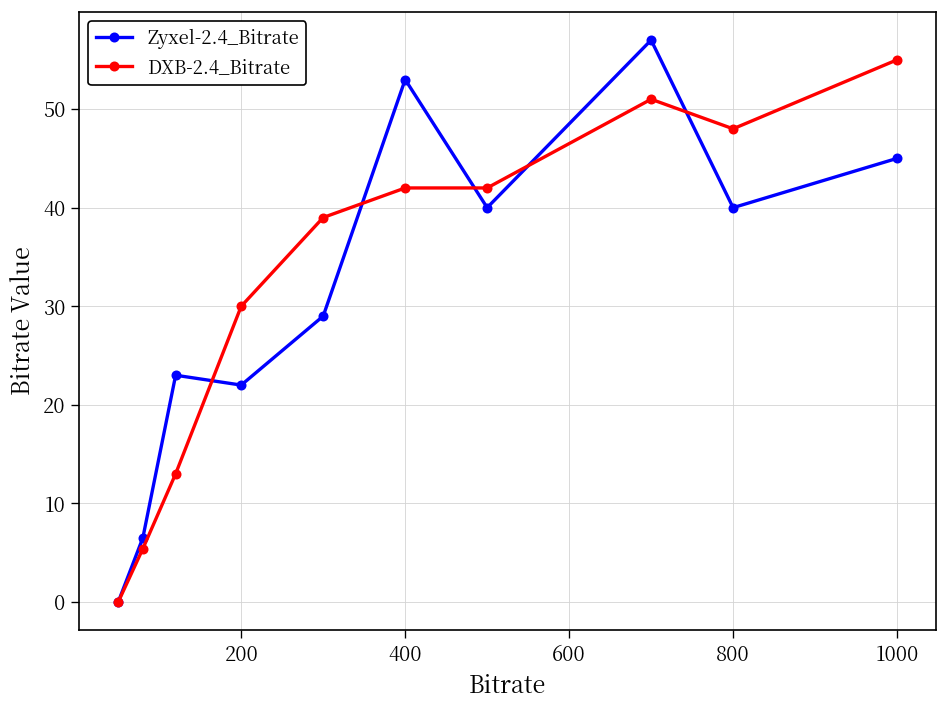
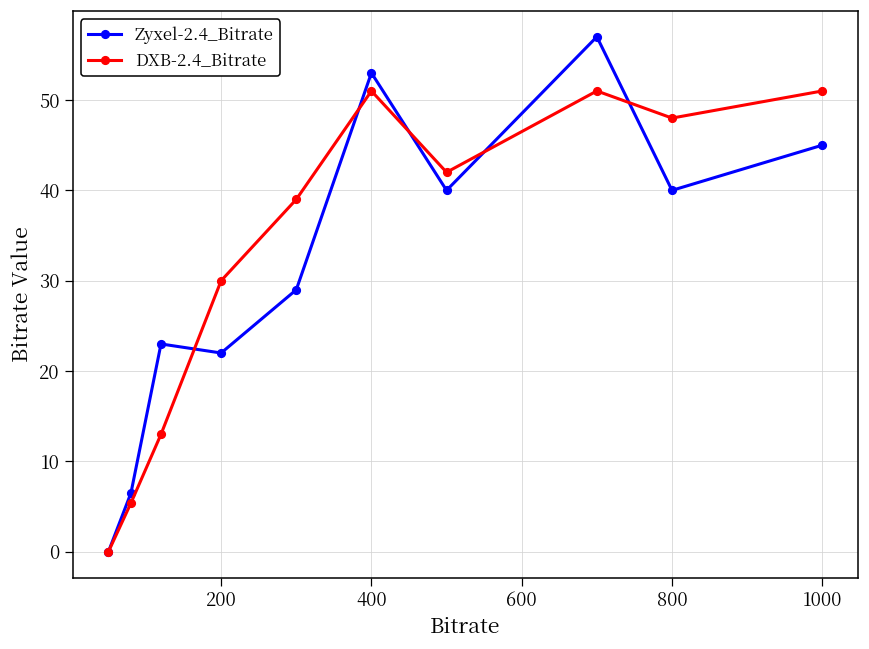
DXB-2.4_Bitrate, 400: 42 -> 51
DXB-2.4_Bitrate, 1000: 55 -> 51
